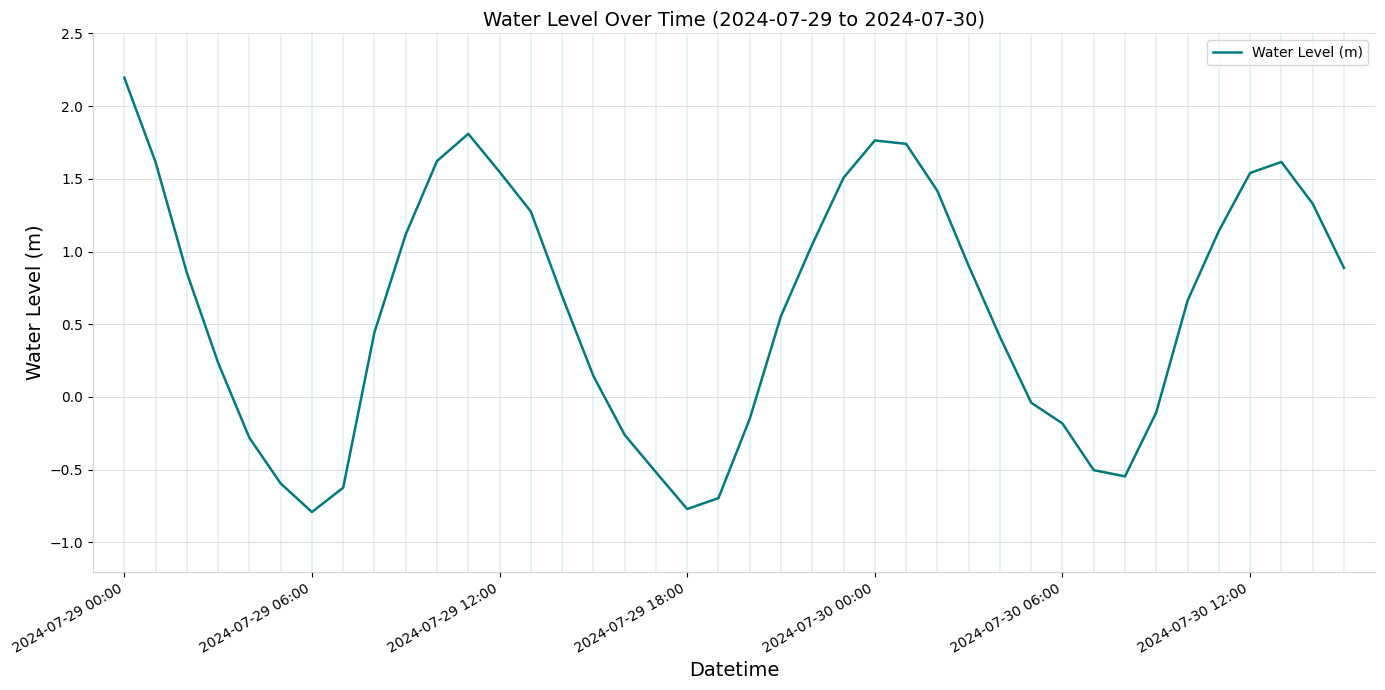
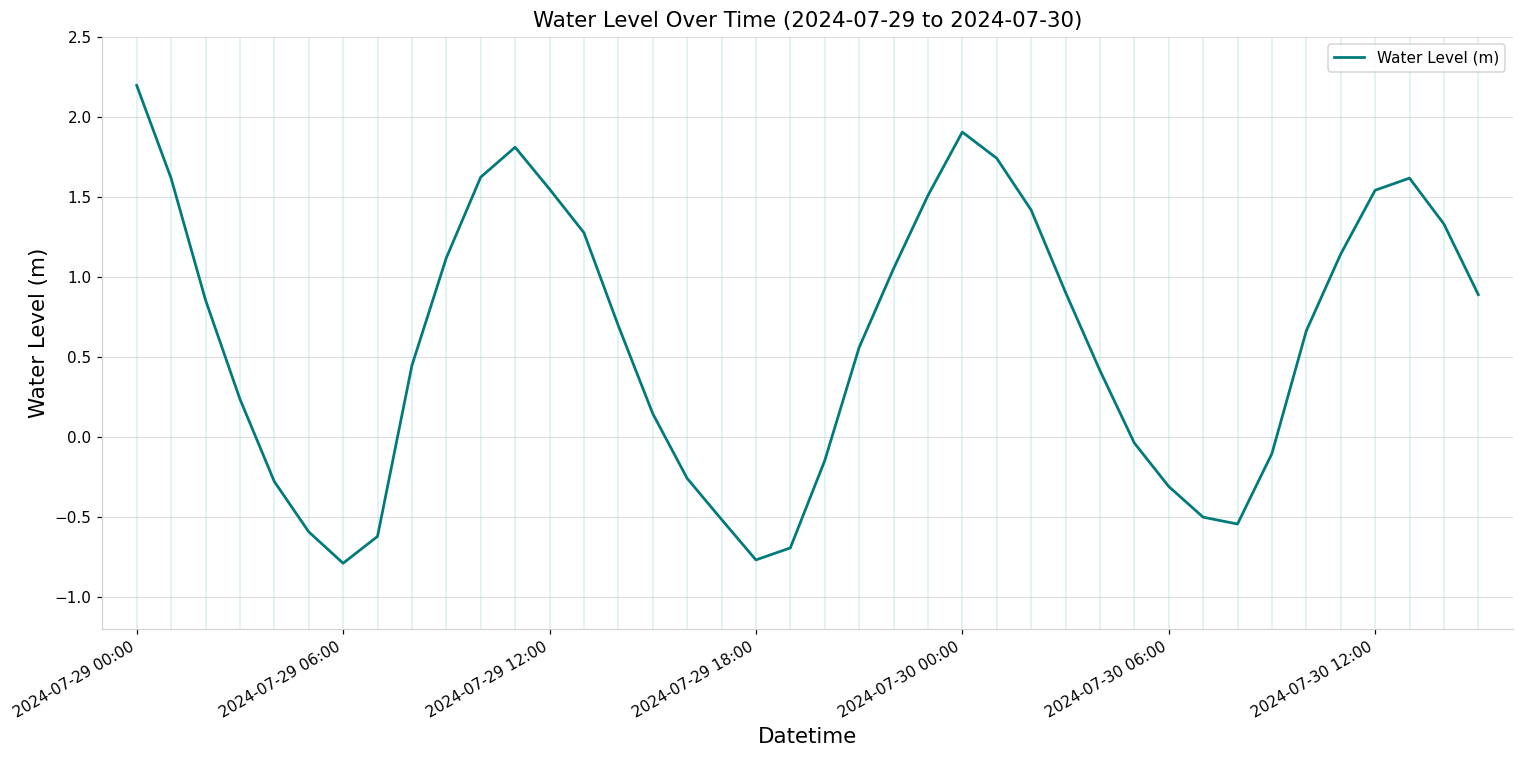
2024-07-30 00:00: 1.76 -> 1.90
2024-07-30 06:00: -0.18 -> -0.31
